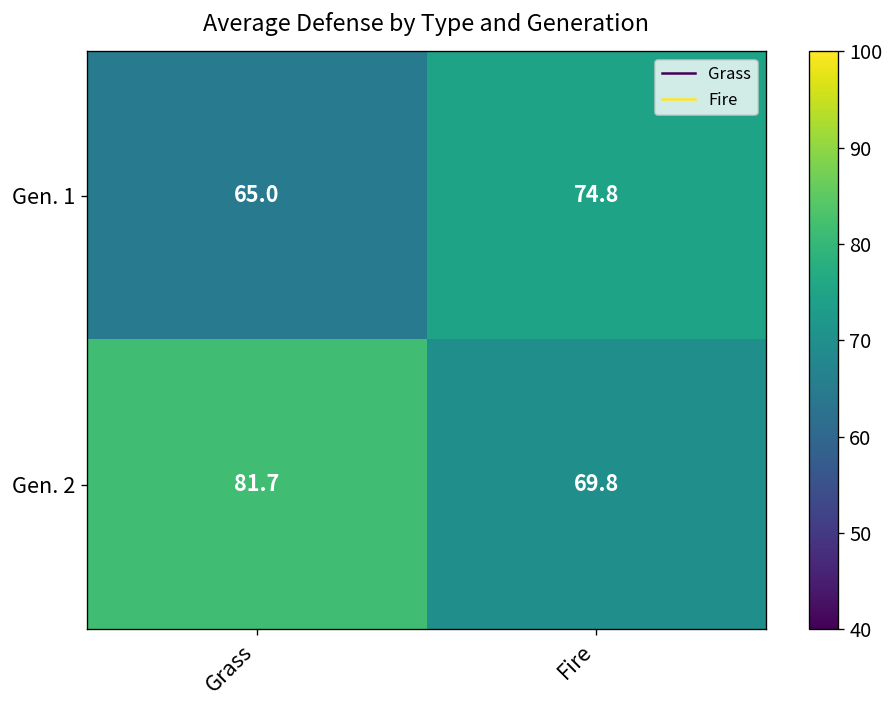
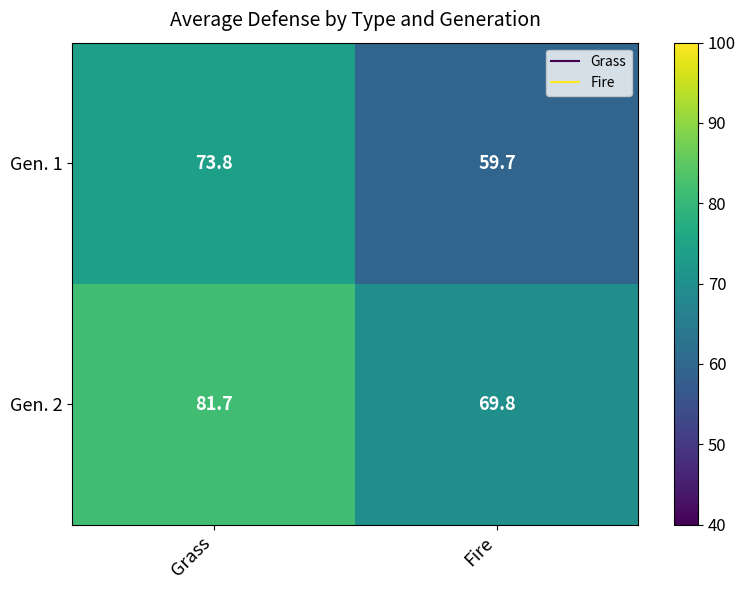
Gen. 1, Grass: 65.0 -> 73.8
Gen. 1, Fire: 74.8 -> 59.7
